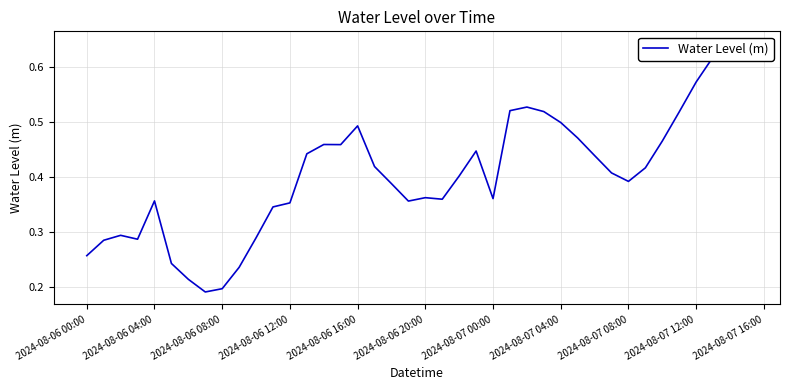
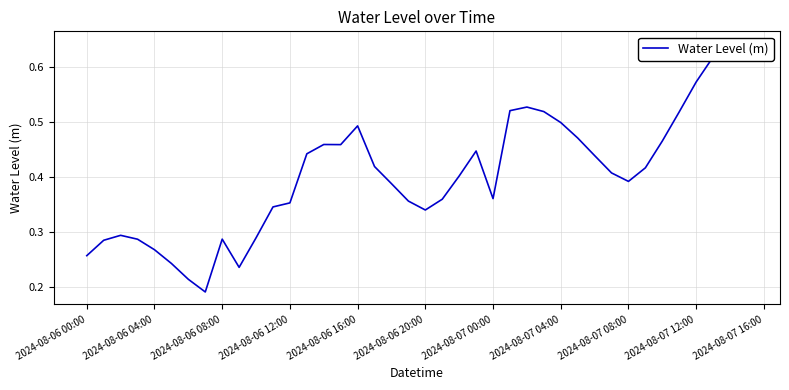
2024-08-06 04:00: 0.36 -> 0.27
2024-08-06 08:00: 0.20 -> 0.29
2024-08-06 20:00: 0.36 -> 0.34
